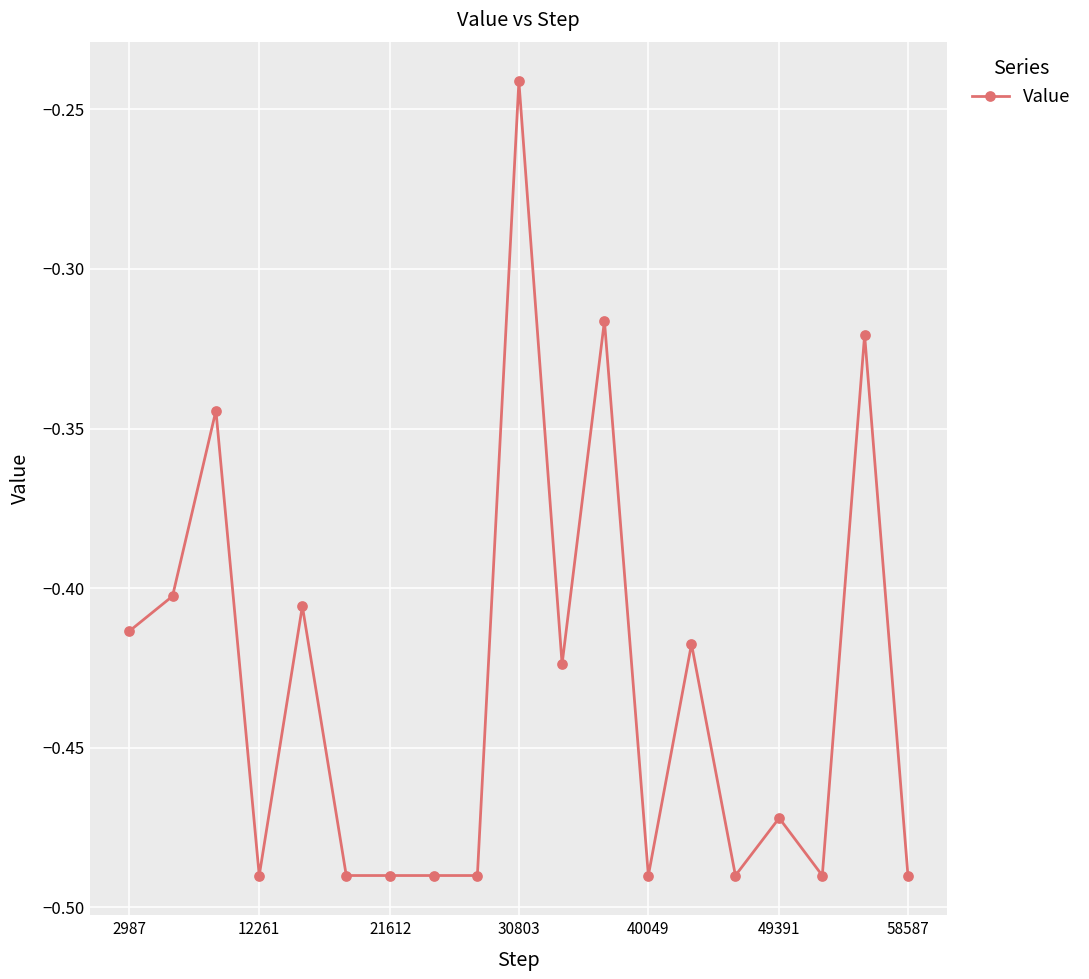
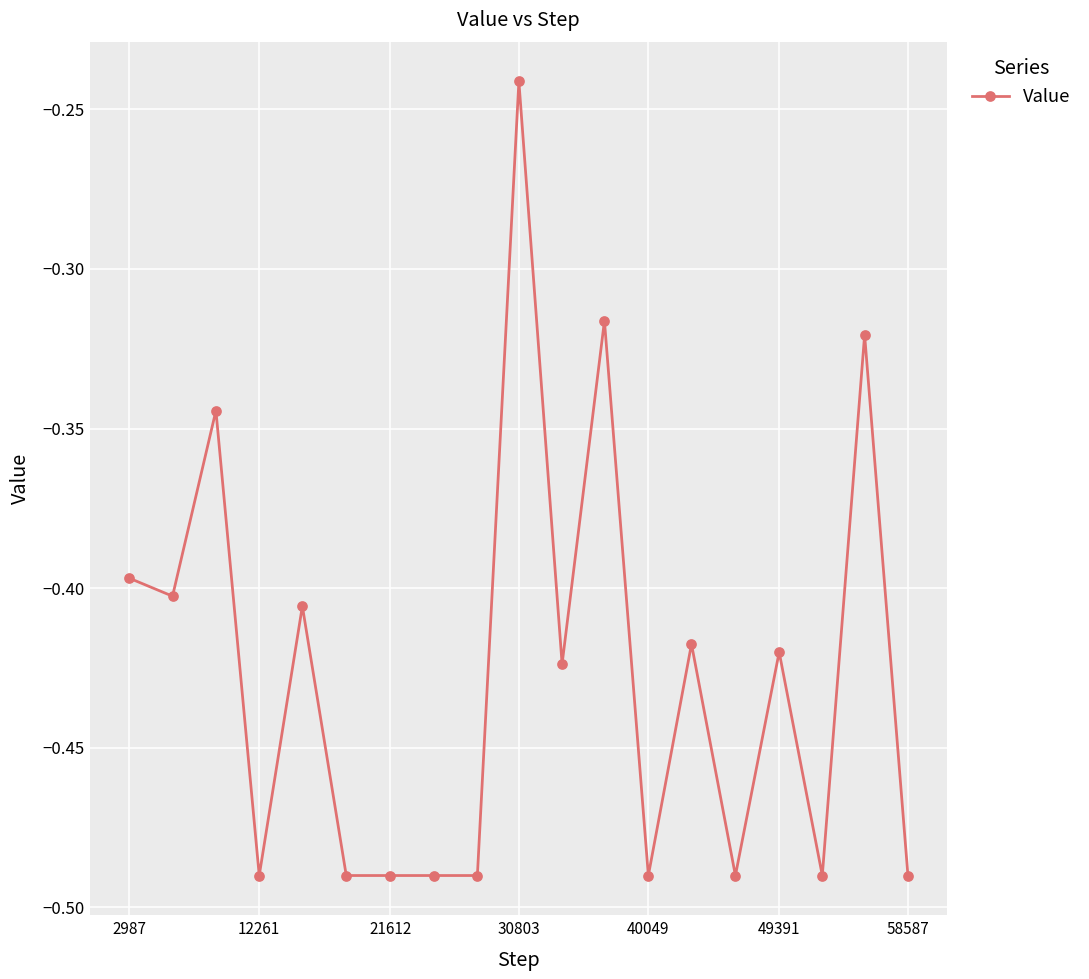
2987: -0.413 -> -0.397
49391: -0.472 -> -0.420
